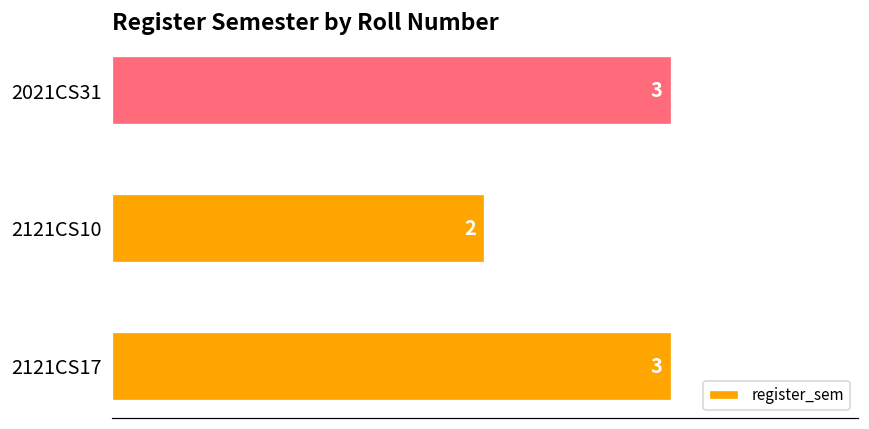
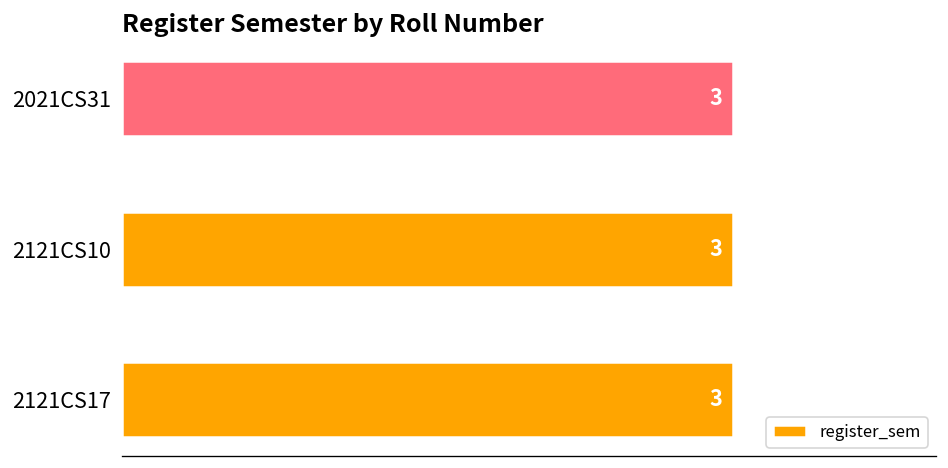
2121CS10: 2 -> 3
